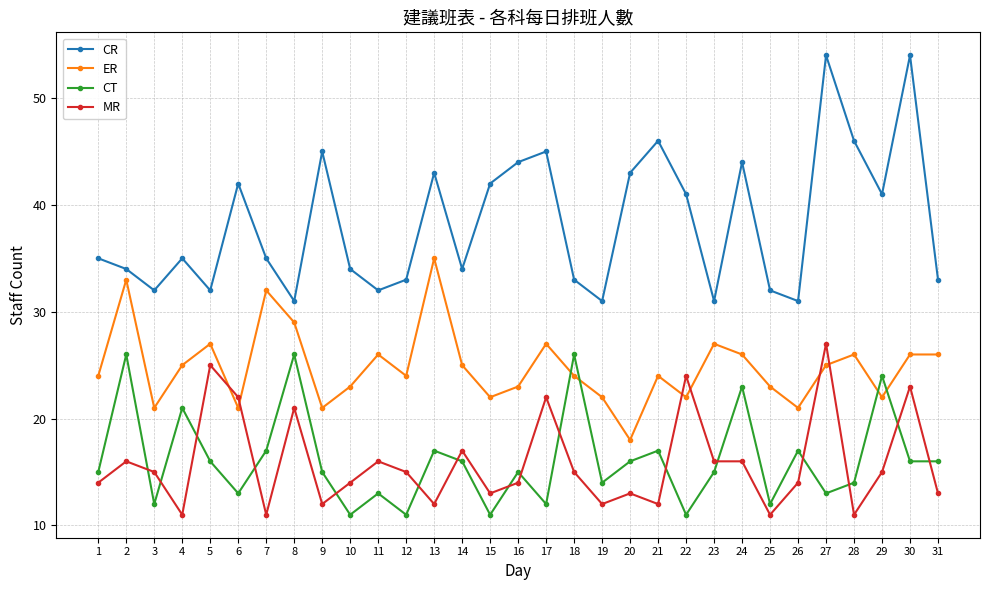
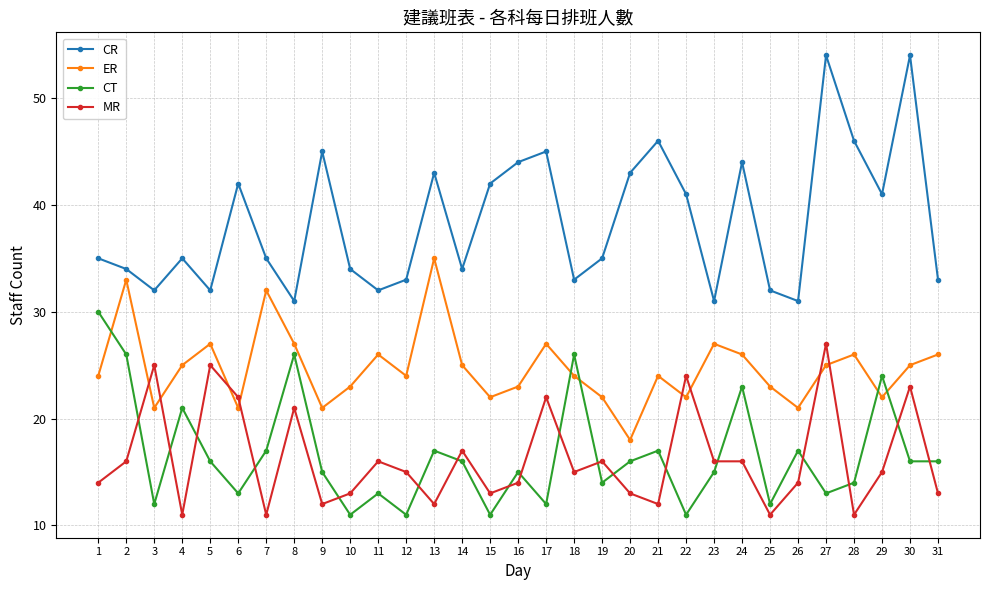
CT, 1: 15 -> 30
MR, 3: 15 -> 25
ER, 8: 29 -> 27
MR, 10: 14 -> 13
CR, 19: 31 -> 35
MR, 19: 12 -> 16
ER, 30: 26 -> 25
